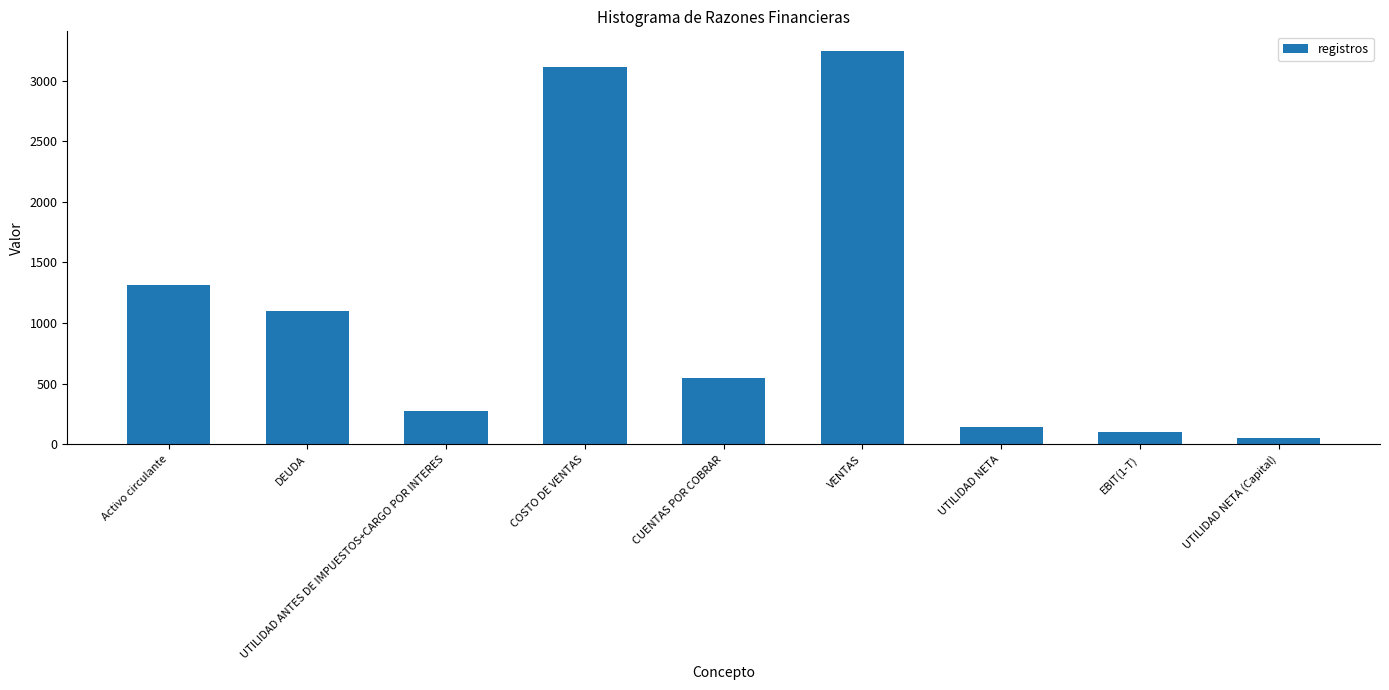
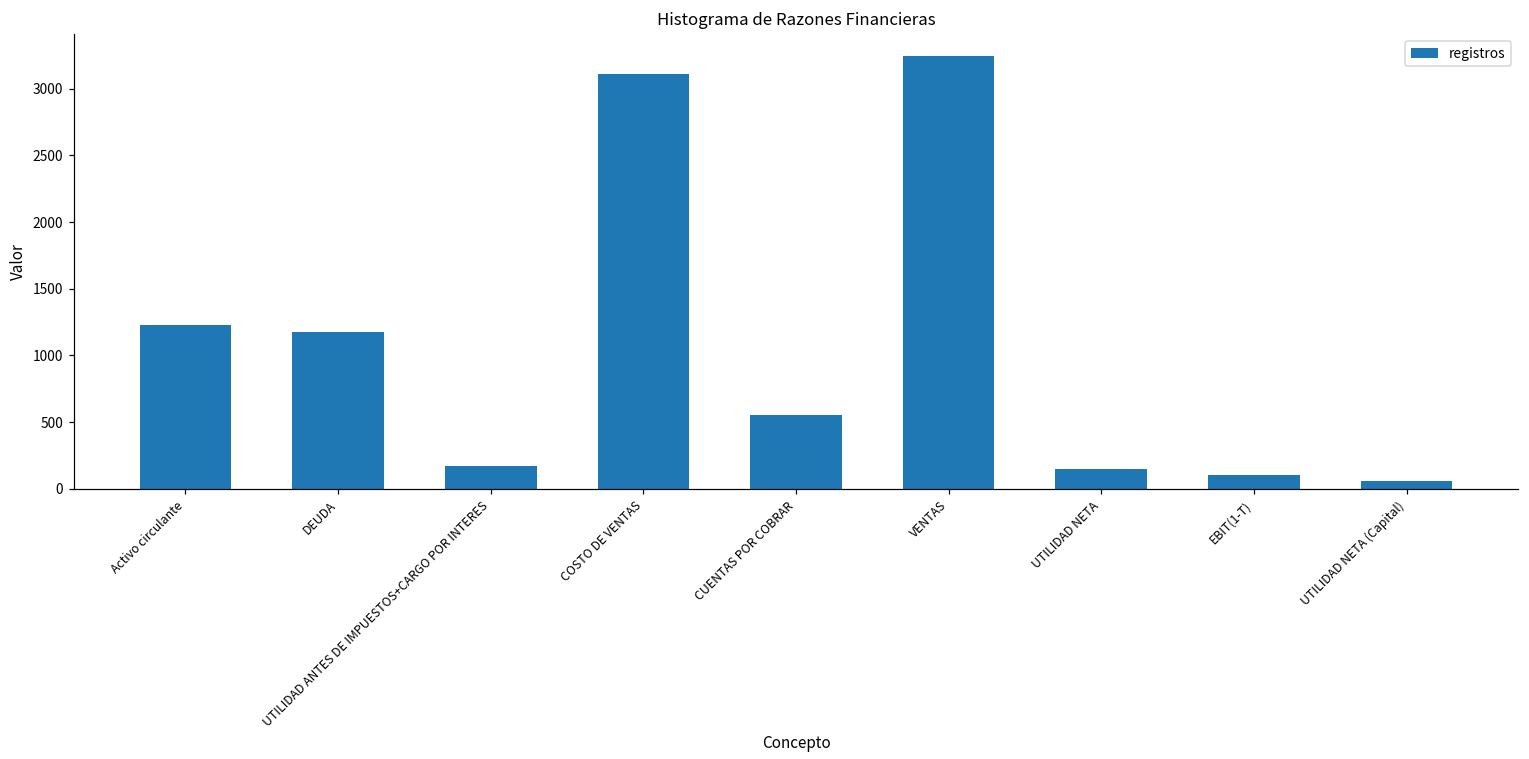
Activo circulante: 1310 -> 1230
DEUDA: 1100 -> 1170
UTILIDAD ANTES DE IMPUESTOS+CARGO POR INTERES: 280 -> 170
